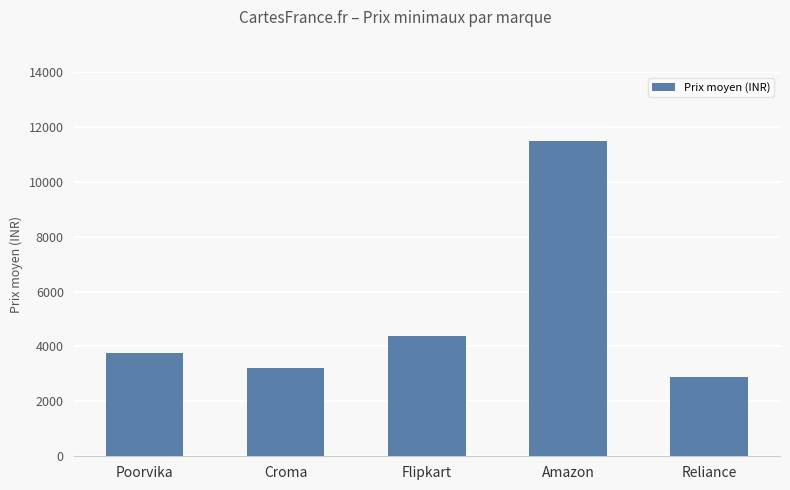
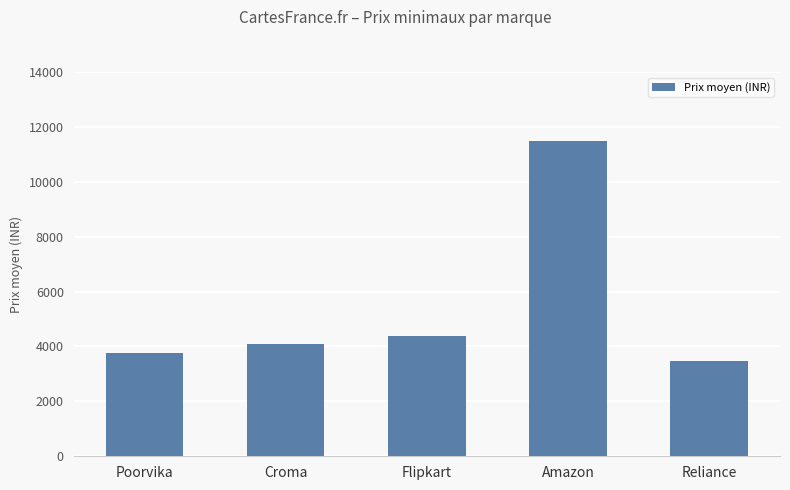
Croma: 3200 -> 4100
Reliance: 2900 -> 3500
